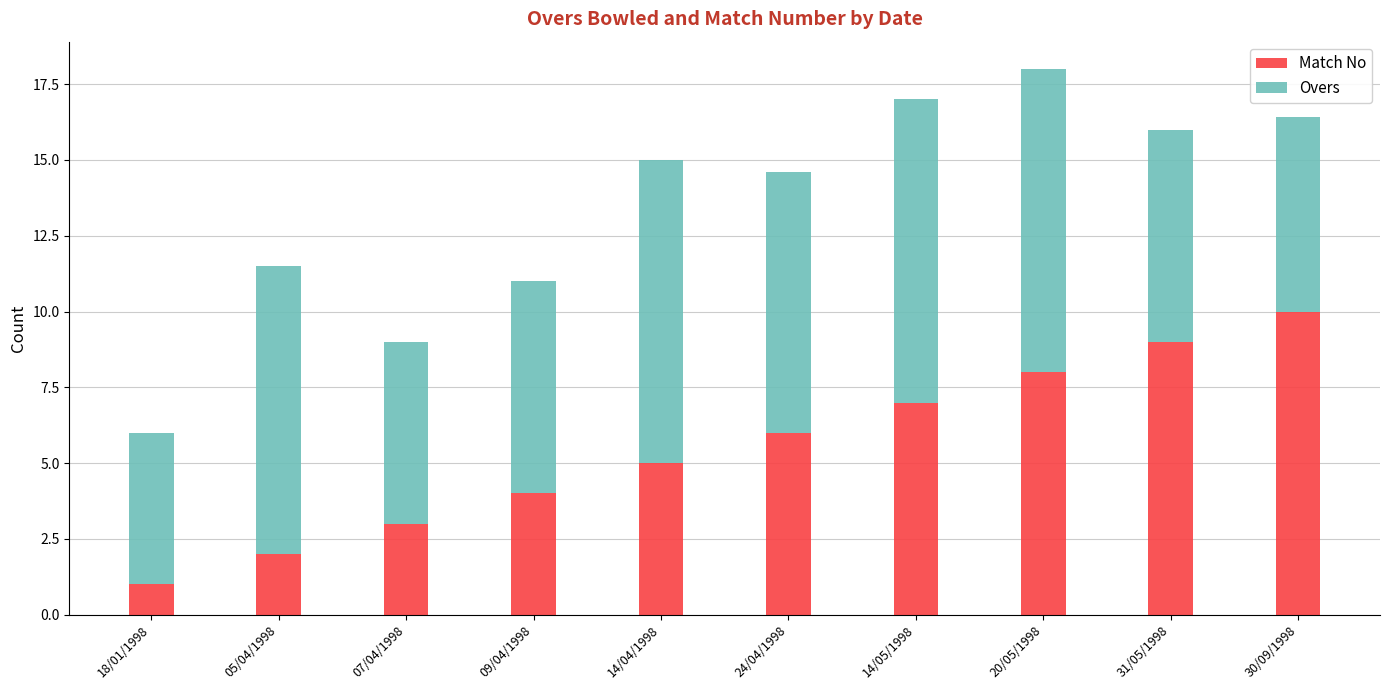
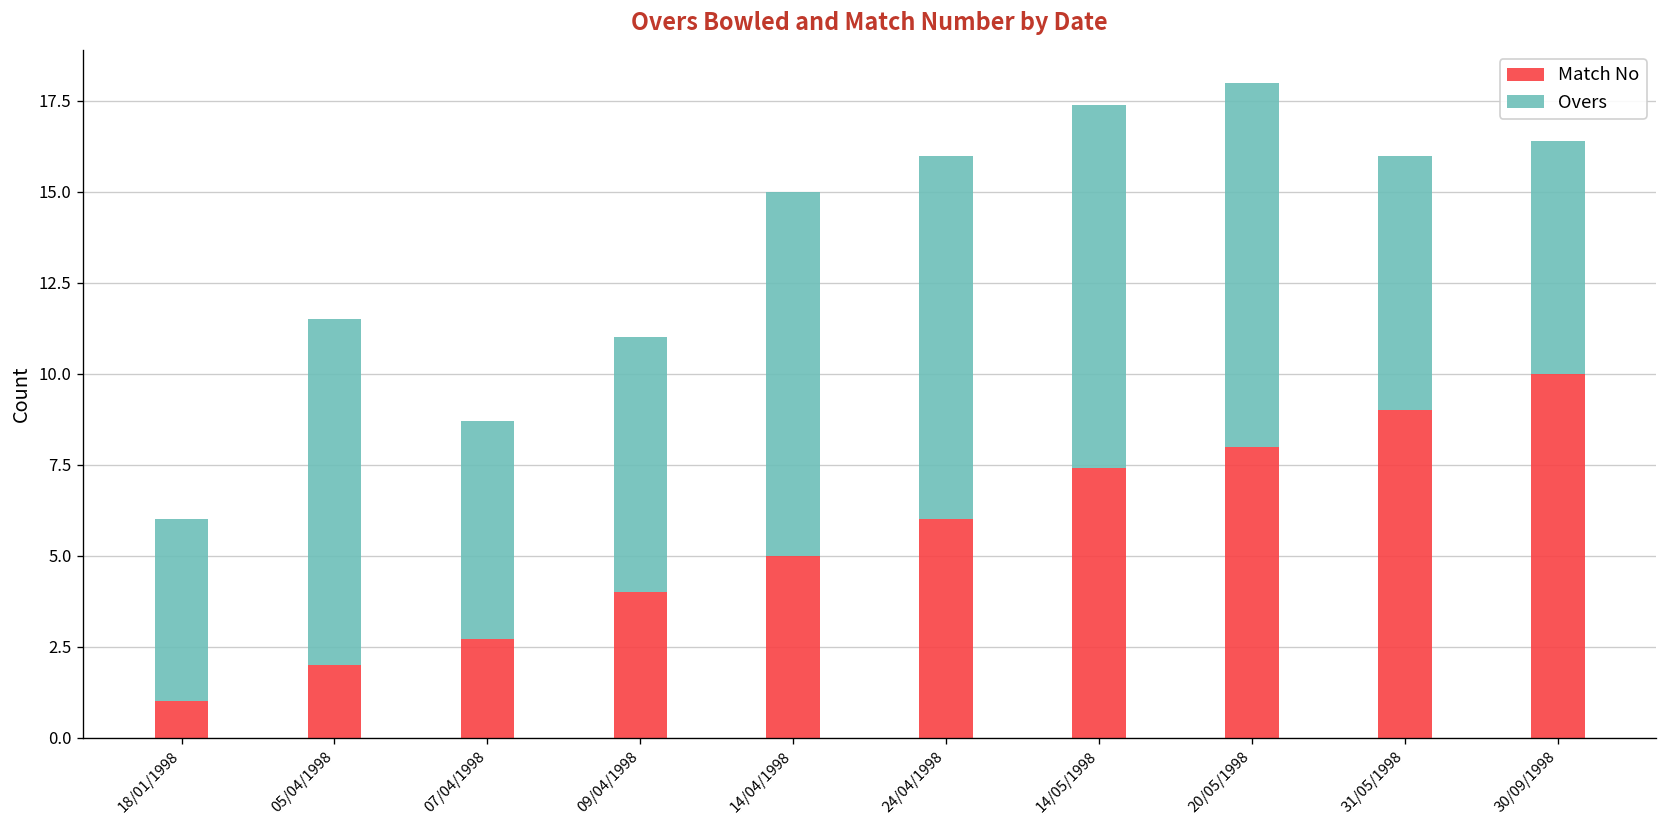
Match No, 07/04/1998: 3.0 -> 2.7
Overs, 24/04/1998: 8.6 -> 10.0
Match No, 14/05/1998: 7.0 -> 7.4
